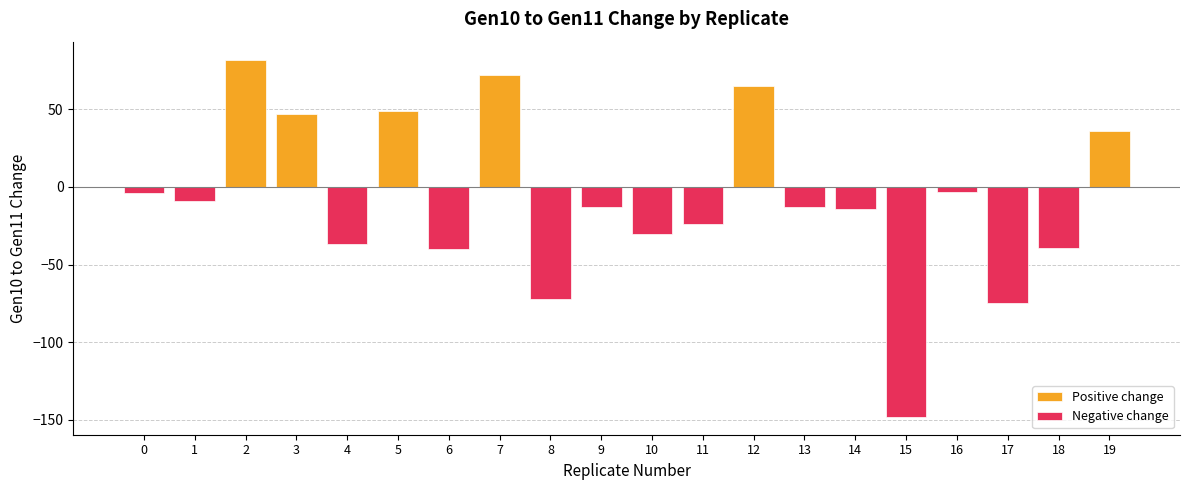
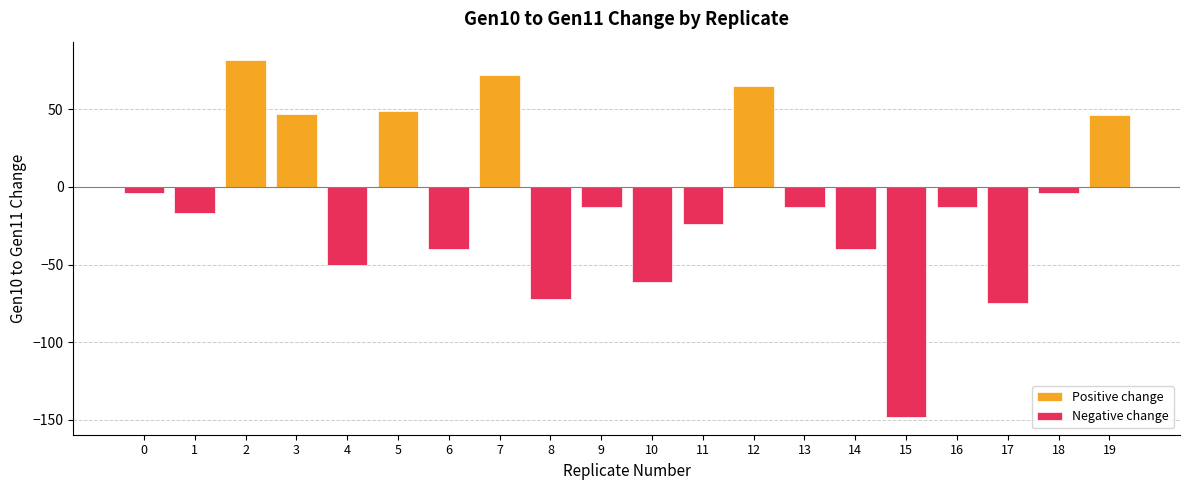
Negative change, 1: -9 -> -17
Negative change, 4: -37 -> -50
Negative change, 10: -30 -> -61
Negative change, 14: -14 -> -40
Negative change, 16: -3 -> -13
Negative change, 18: -39 -> -4
Positive change, 19: 36 -> 46
